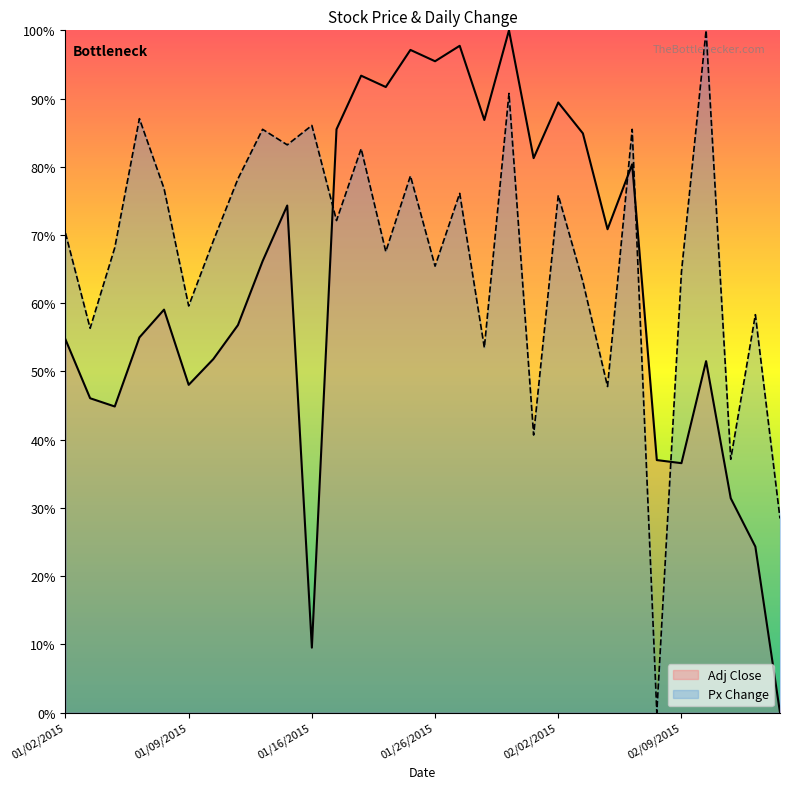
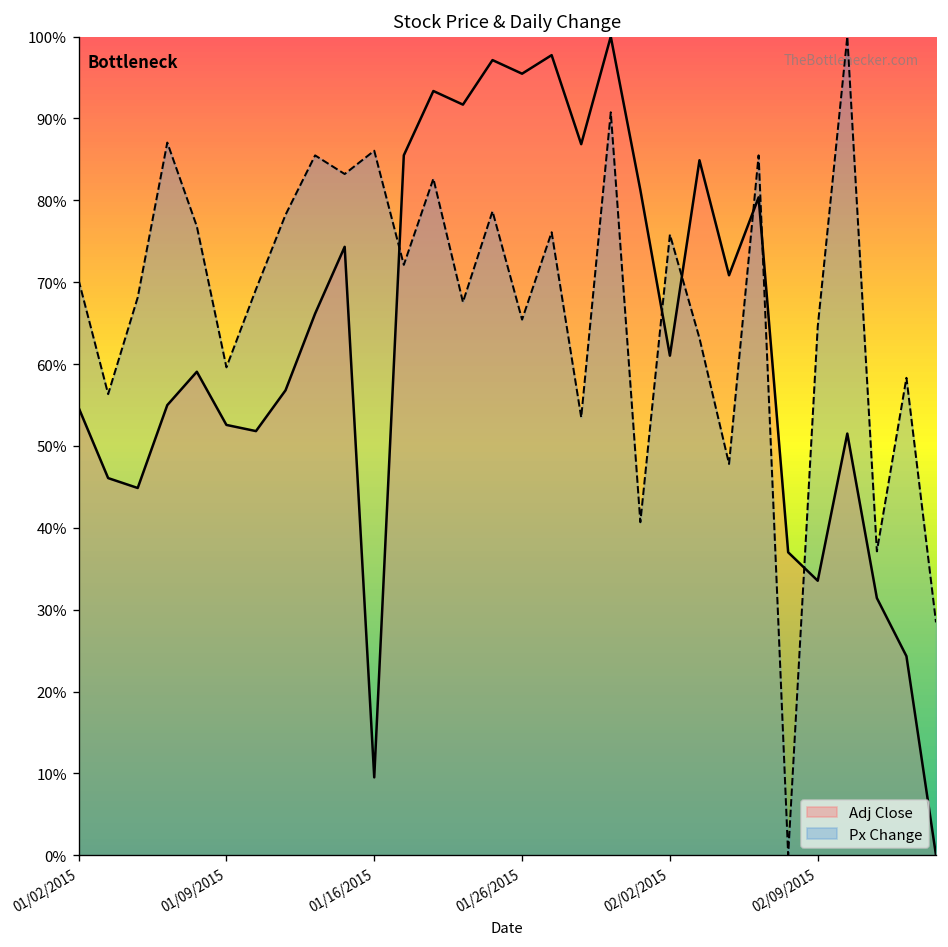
Adj Close, 01/09/2015: 48% -> 53%
Adj Close, 02/02/2015: 89% -> 61%
Adj Close, 02/09/2015: 37% -> 34%
